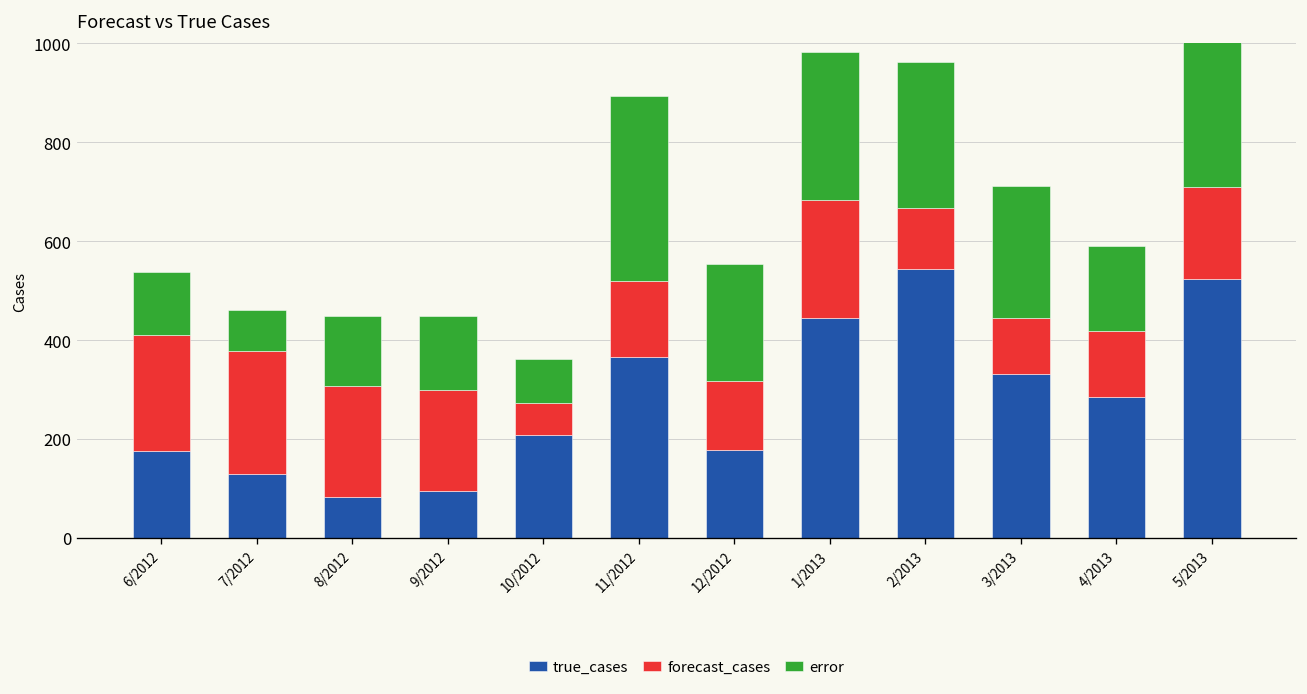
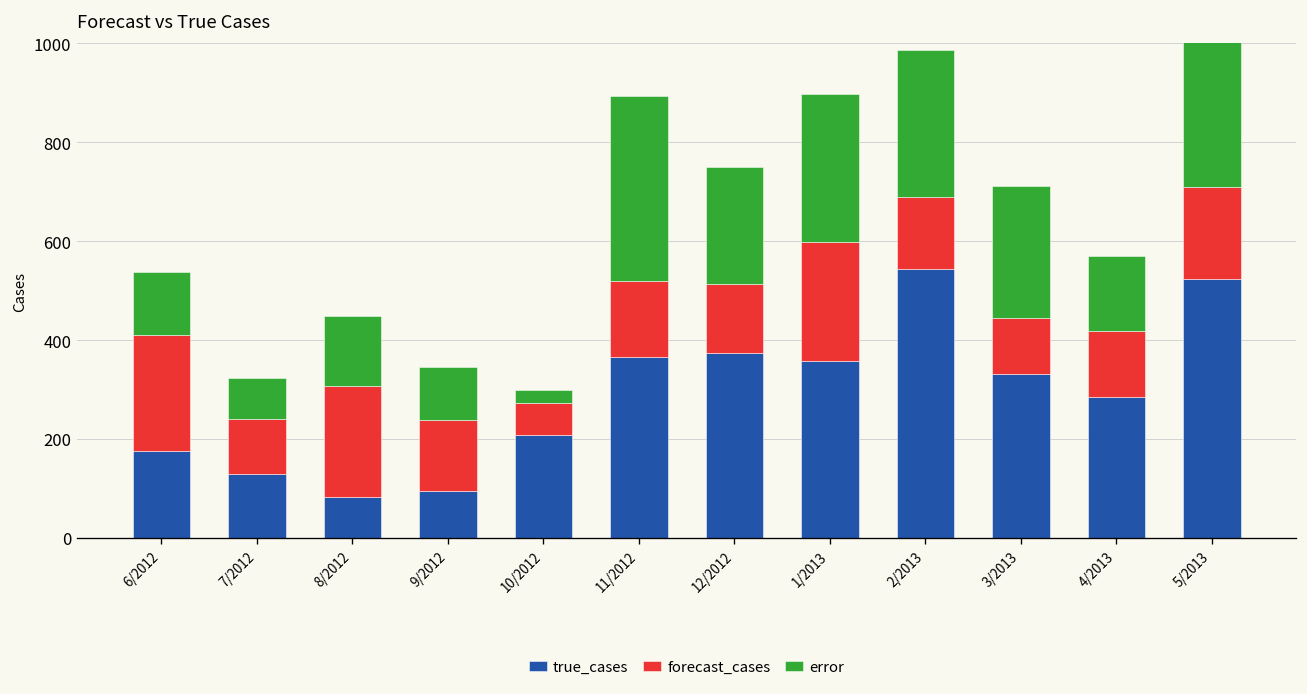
forecast_cases, 7/2012: 250 -> 110
forecast_cases, 9/2012: 200 -> 140
error, 9/2012: 150 -> 110
error, 10/2012: 90 -> 30
true_cases, 12/2012: 180 -> 380
true_cases, 1/2013: 440 -> 360
forecast_cases, 2/2013: 120 -> 150
error, 4/2013: 170 -> 150
